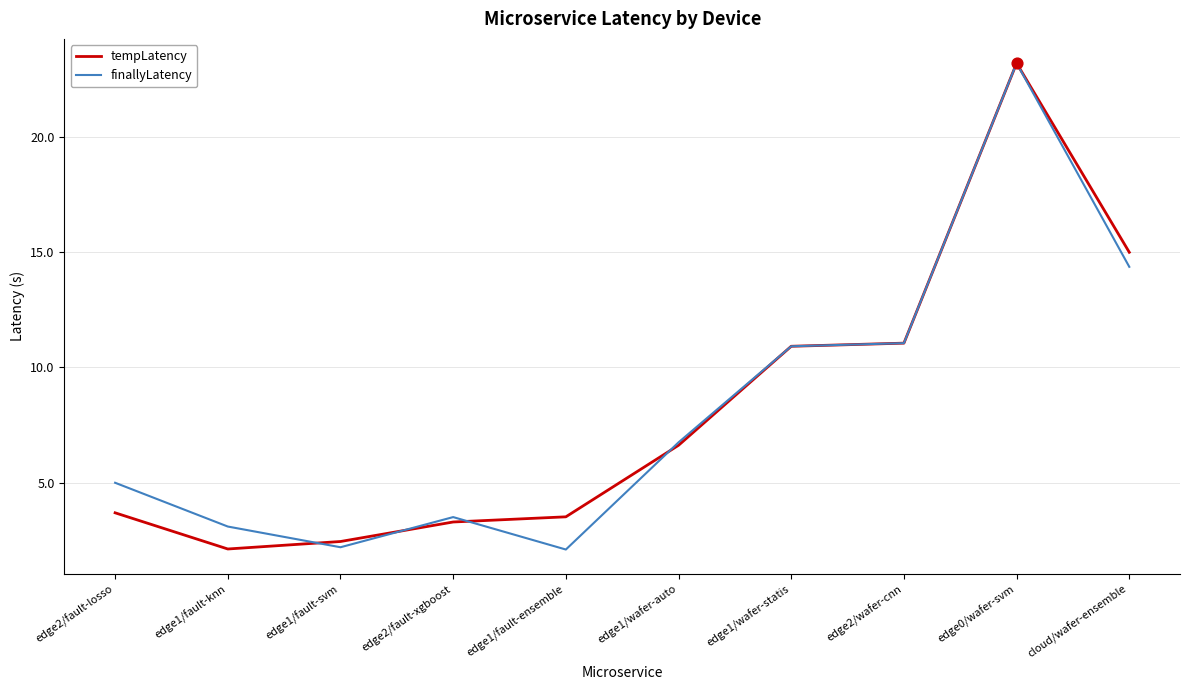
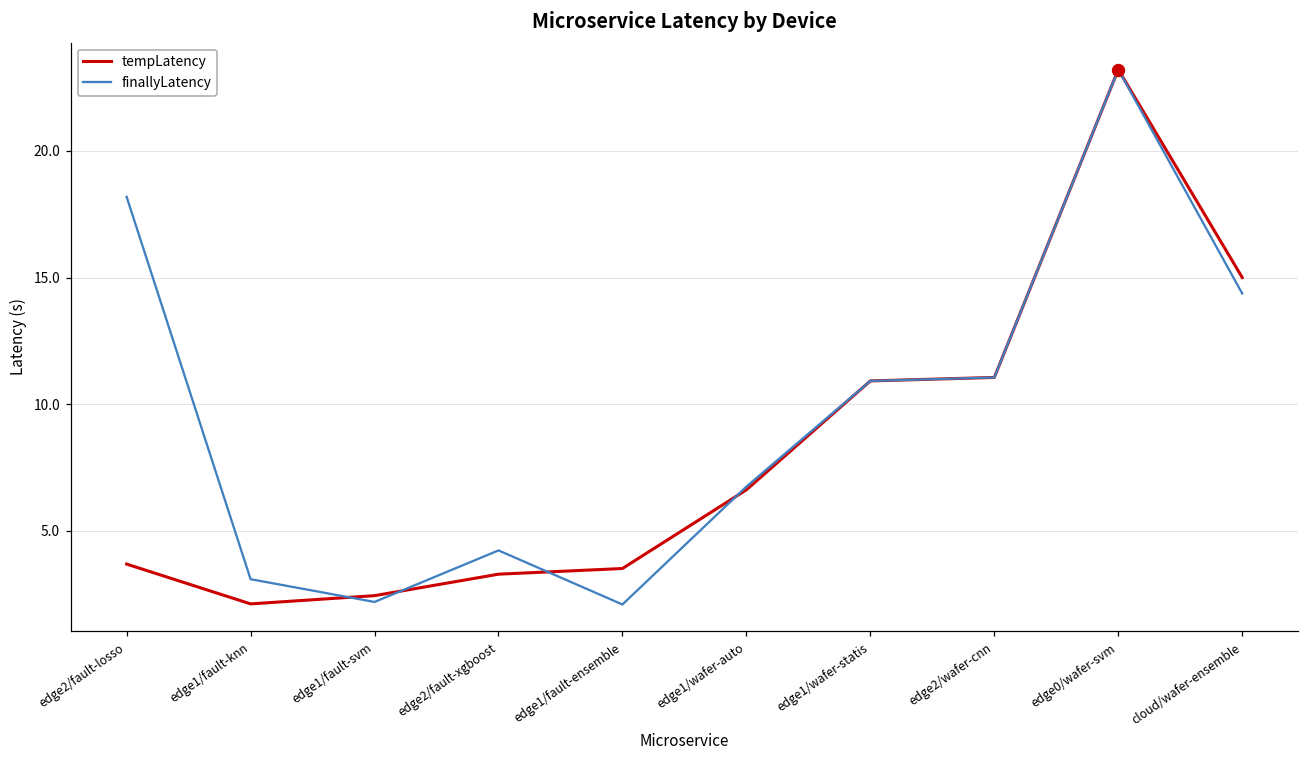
finallyLatency, edge2/fault-losso: 5.0 -> 18.2
finallyLatency, edge2/fault-xgboost: 3.5 -> 4.2
